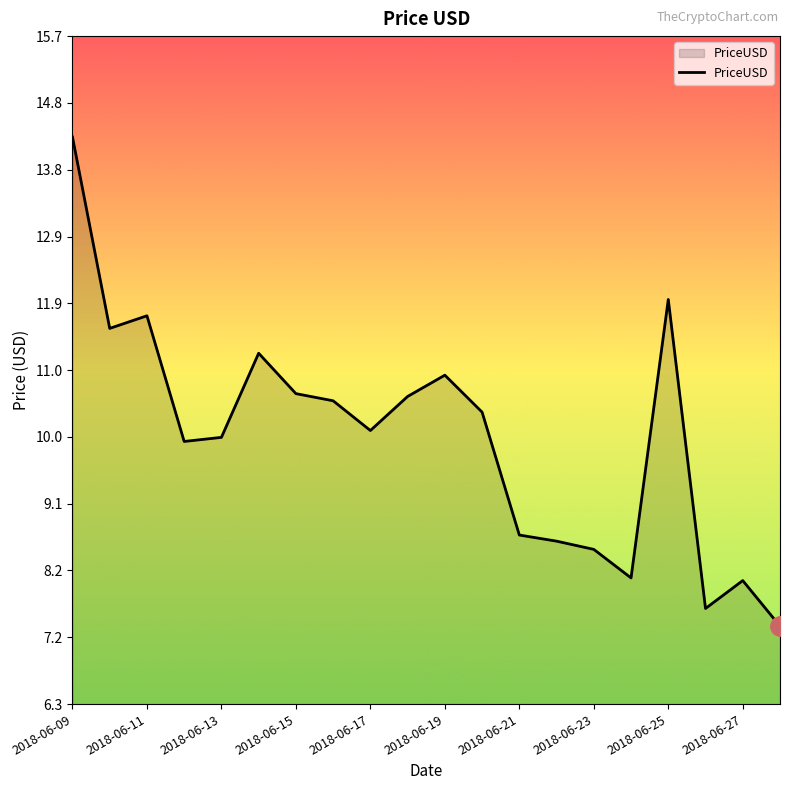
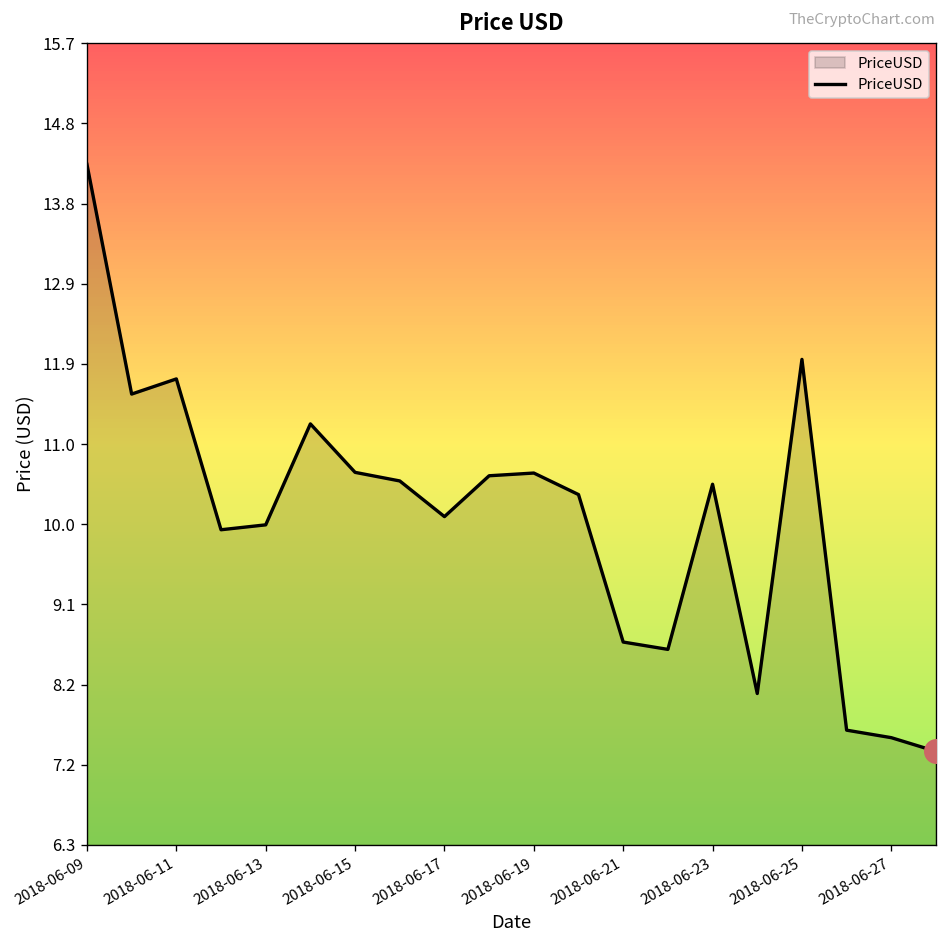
PriceUSD, 2018-06-19: 10.9 -> 10.7
PriceUSD, 2018-06-23: 8.5 -> 10.5
PriceUSD, 2018-06-27: 8.0 -> 7.5
